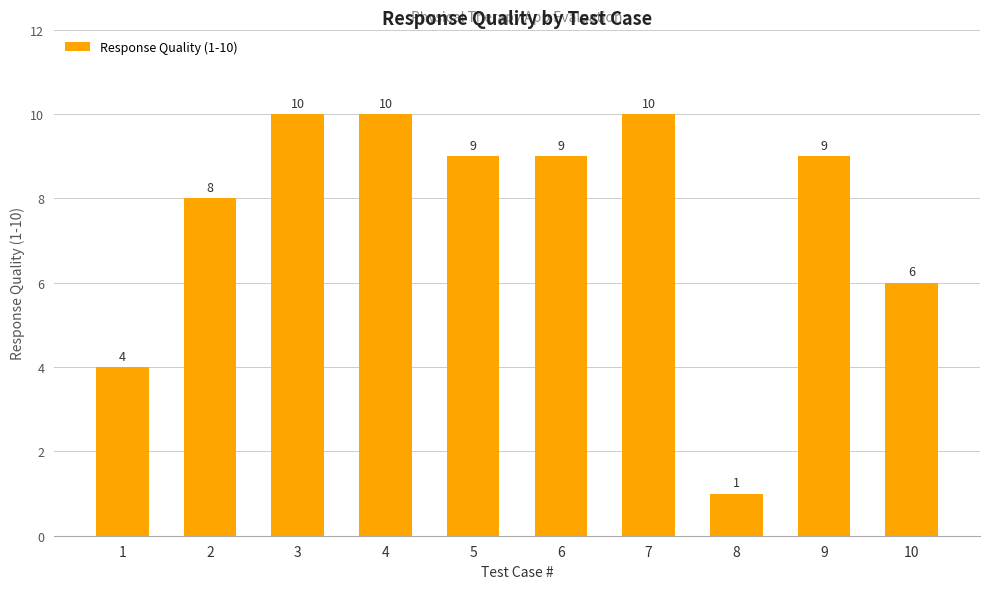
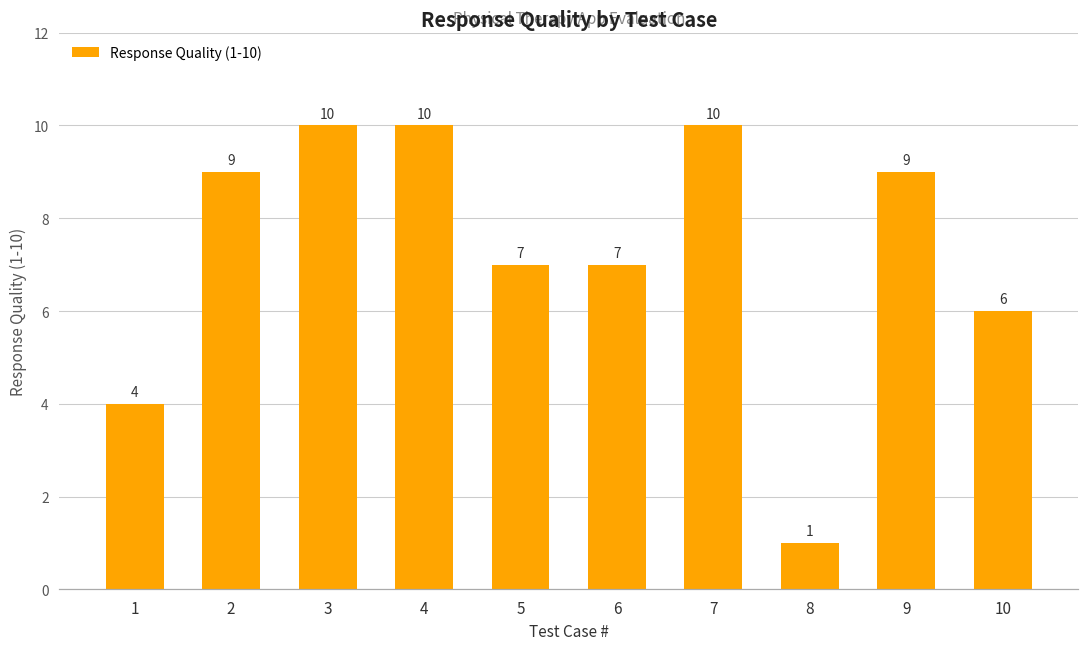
2: 8 -> 9
5: 9 -> 7
6: 9 -> 7
